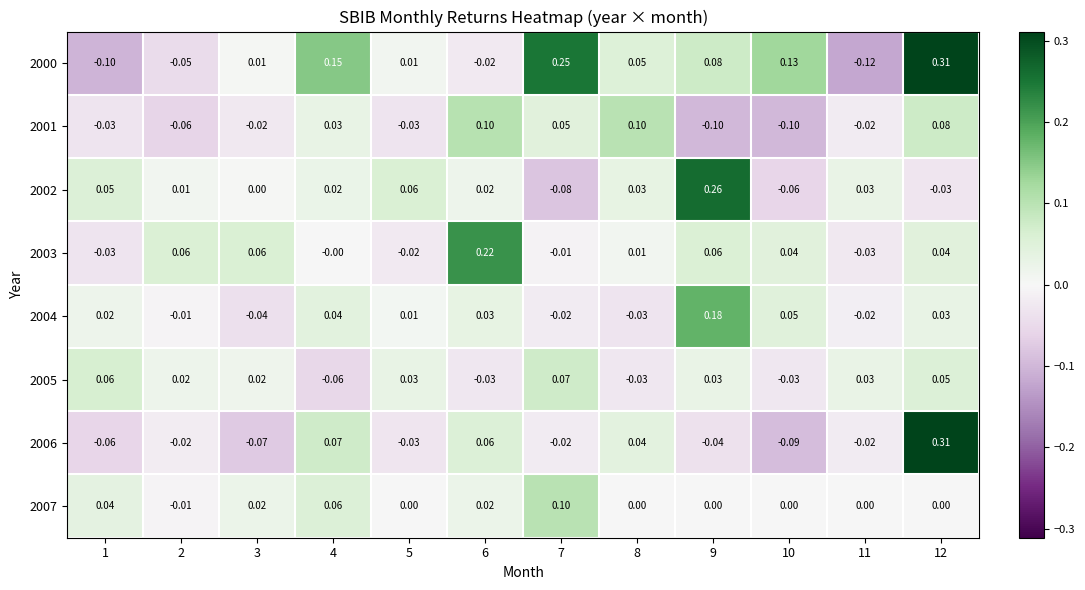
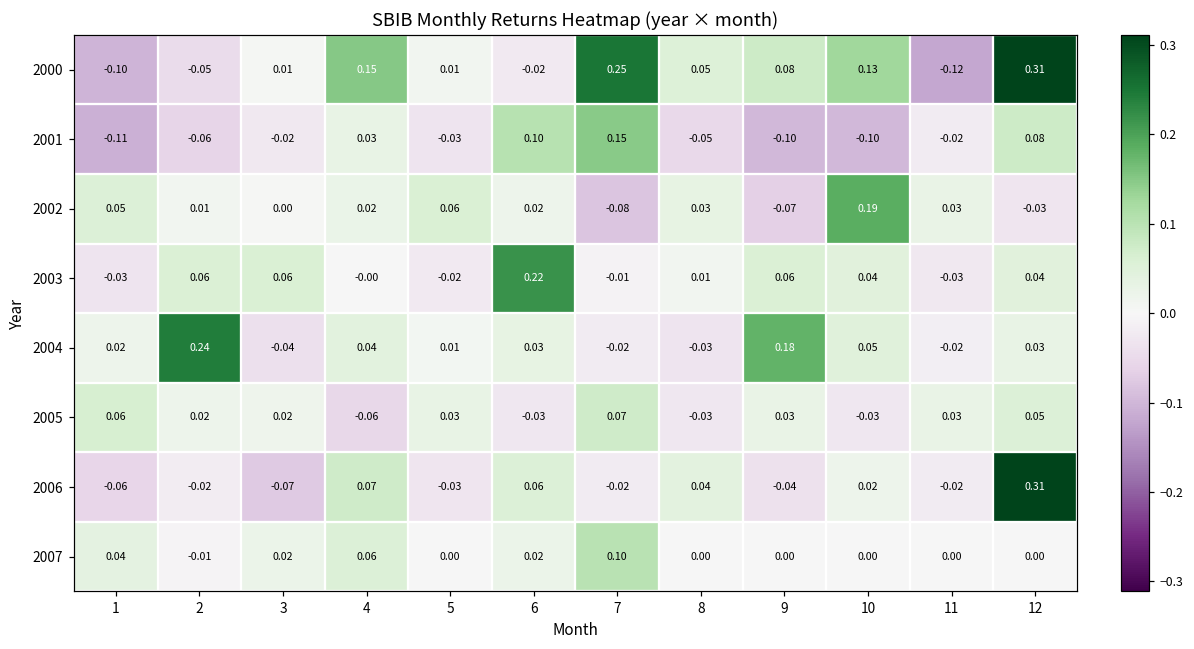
2001, 1: -0.03 -> -0.11
2001, 7: 0.05 -> 0.15
2001, 8: 0.10 -> -0.05
2002, 9: 0.26 -> -0.07
2002, 10: -0.06 -> 0.19
2004, 2: -0.01 -> 0.24
2006, 10: -0.09 -> 0.02
